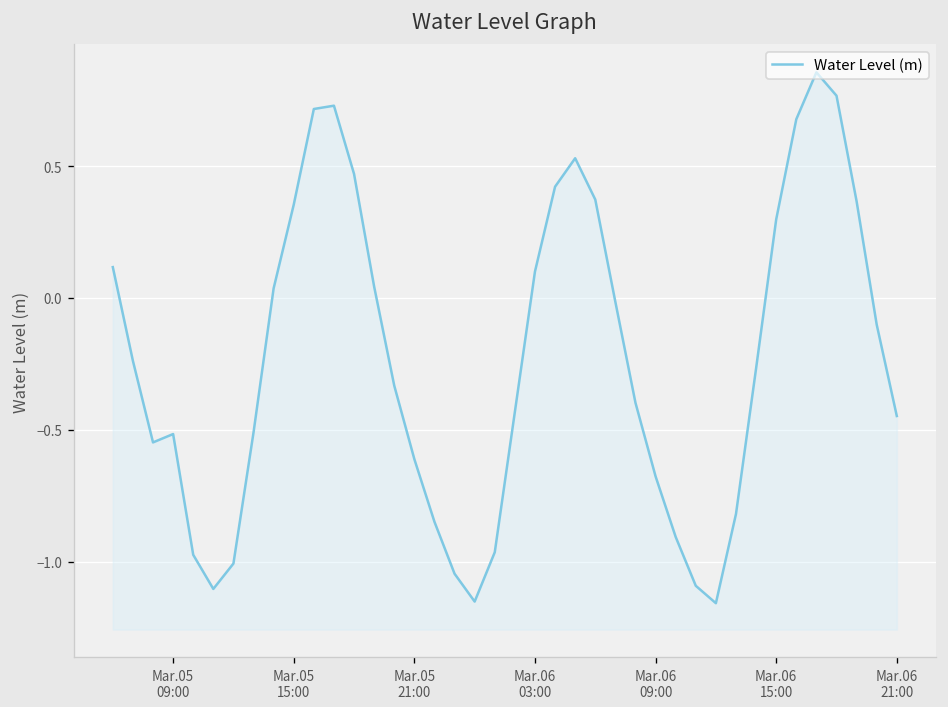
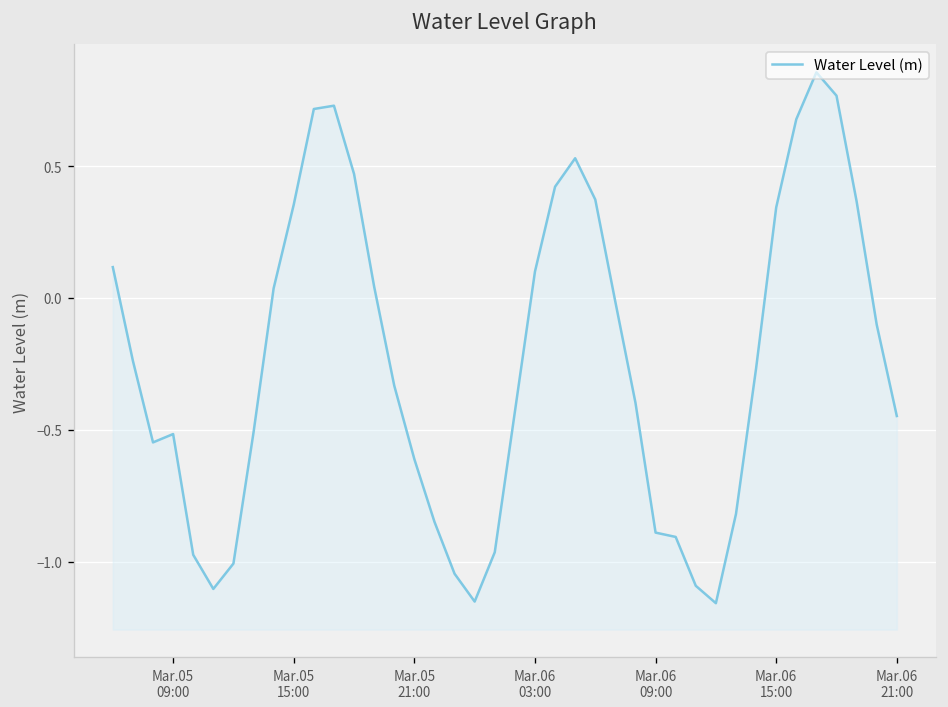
Mar.06 09:00: -0.68 -> -0.89
Mar.06 15:00: 0.30 -> 0.34
